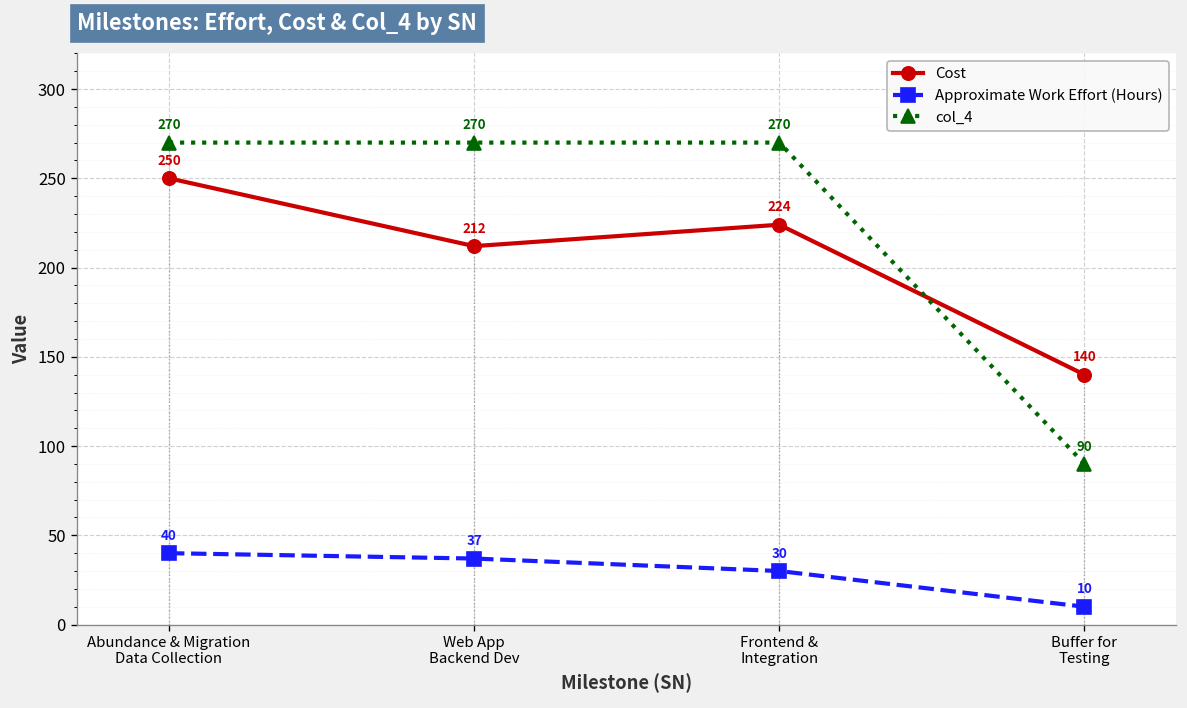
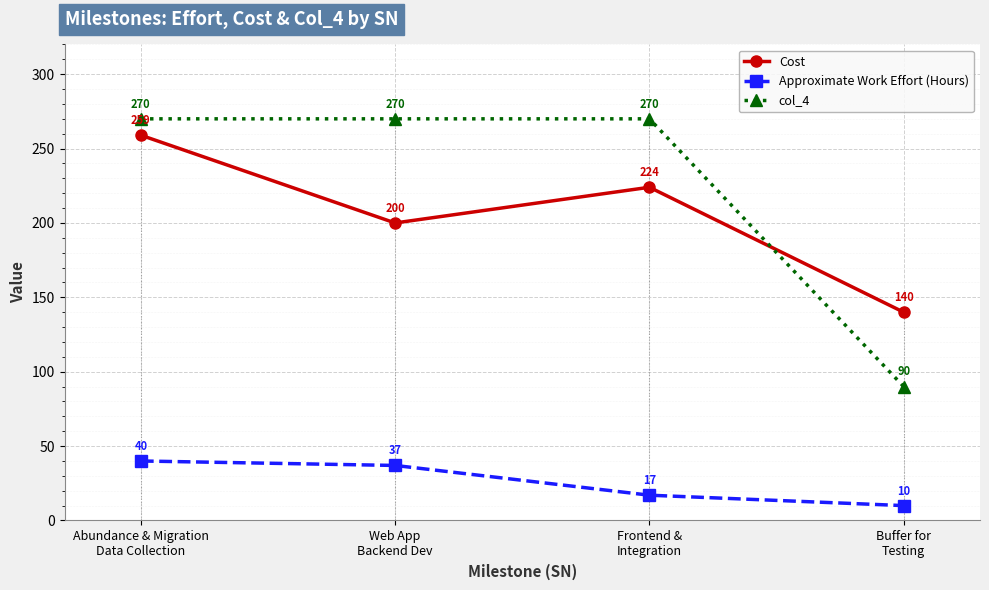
Cost, Abundance & Migration Data Collection: 250 -> 259
Cost, Web App Backend Dev: 212 -> 200
Approximate Work Effort (Hours), Frontend & Integration: 30 -> 17
